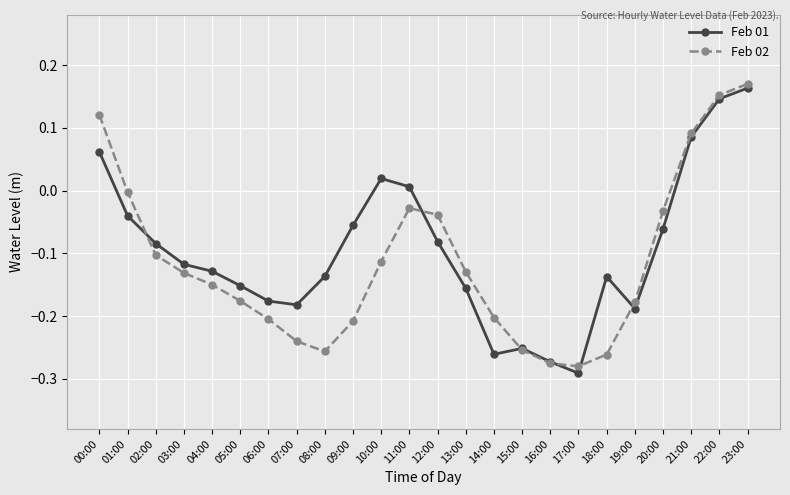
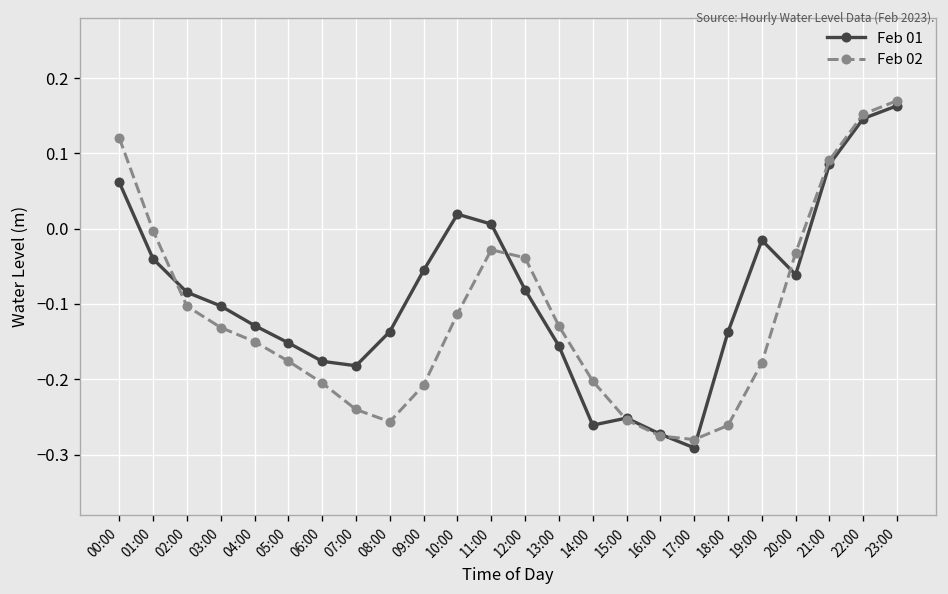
Feb 01, 03:00: -0.12 -> -0.10
Feb 01, 19:00: -0.19 -> -0.02
